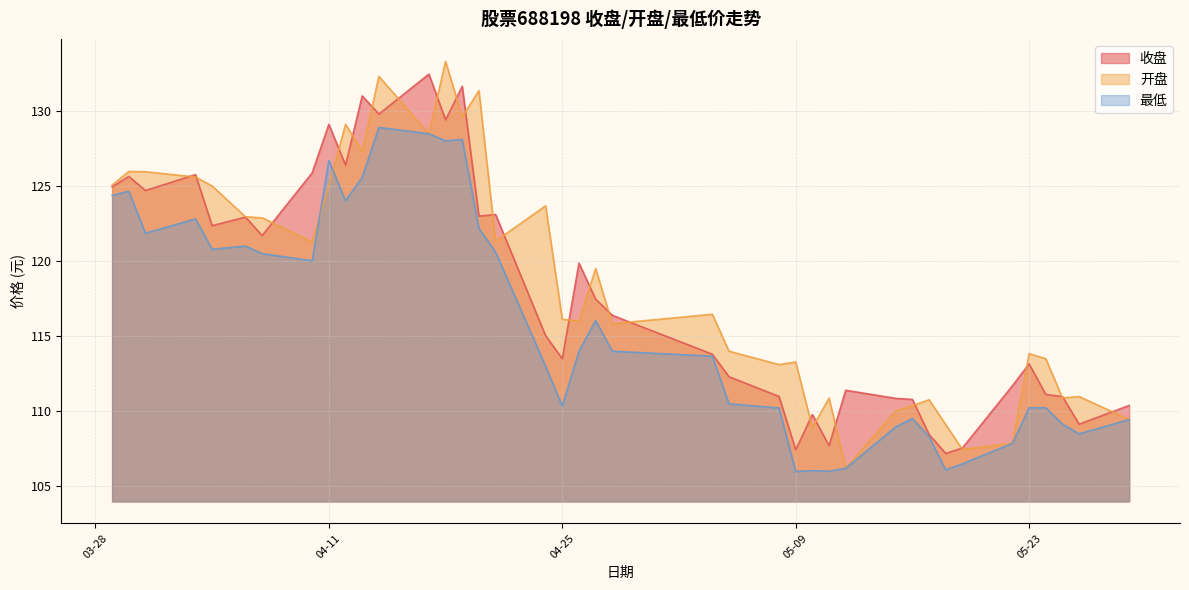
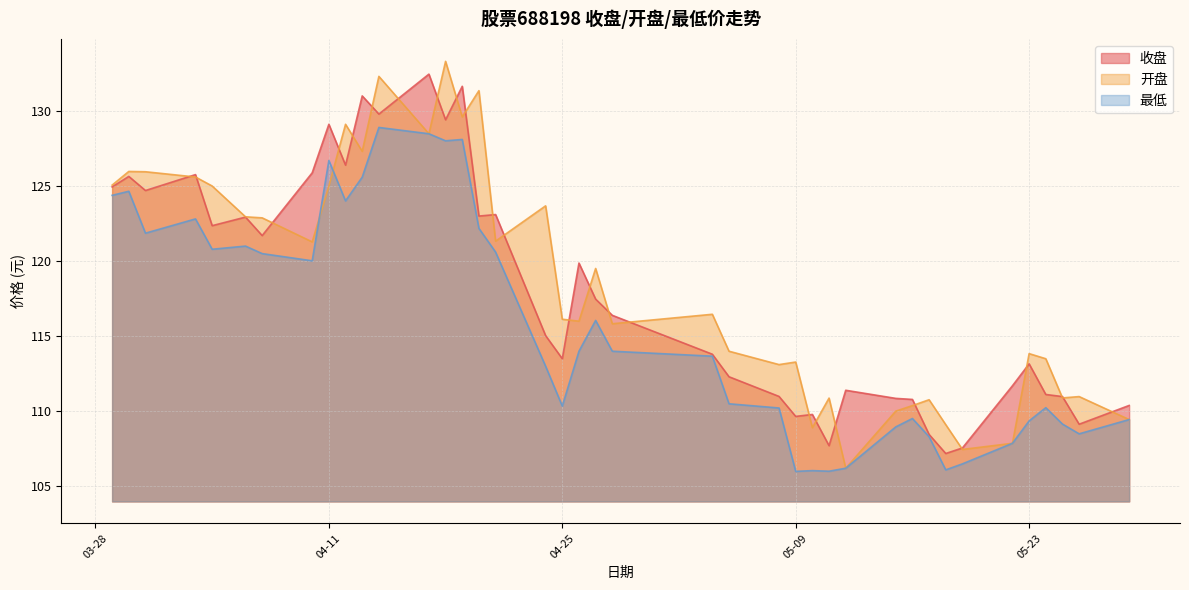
收盘, 05-09: 107.4 -> 109.7
最低, 05-23: 110.2 -> 109.4
